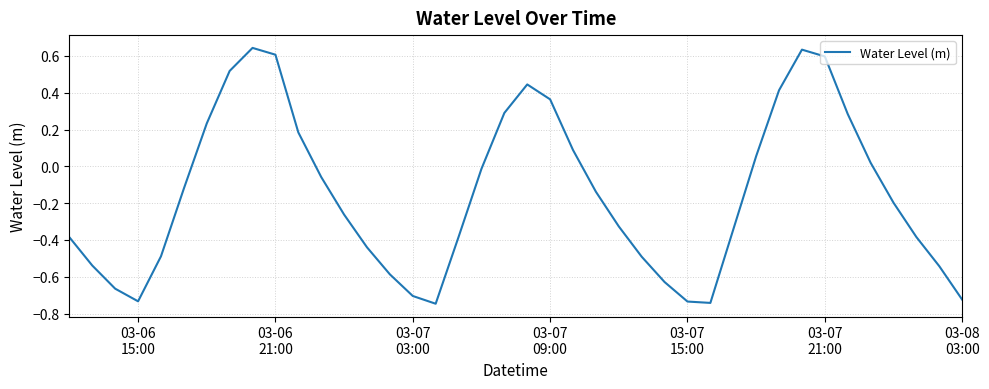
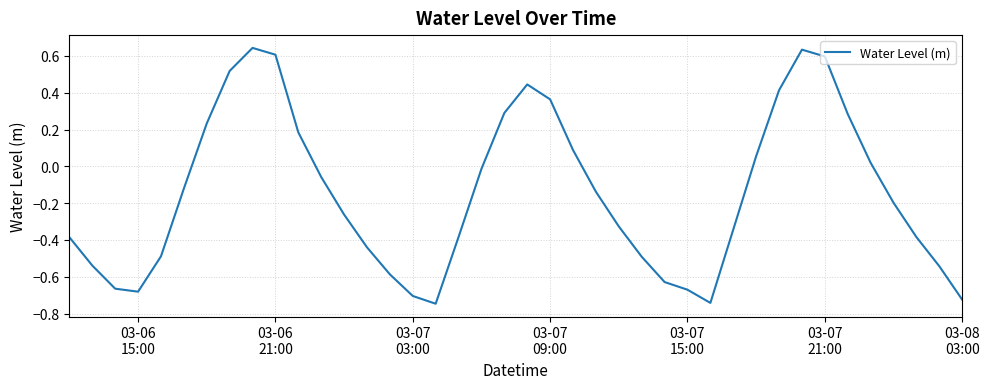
03-06 15:00: -0.73 -> -0.68
03-07 15:00: -0.73 -> -0.67
